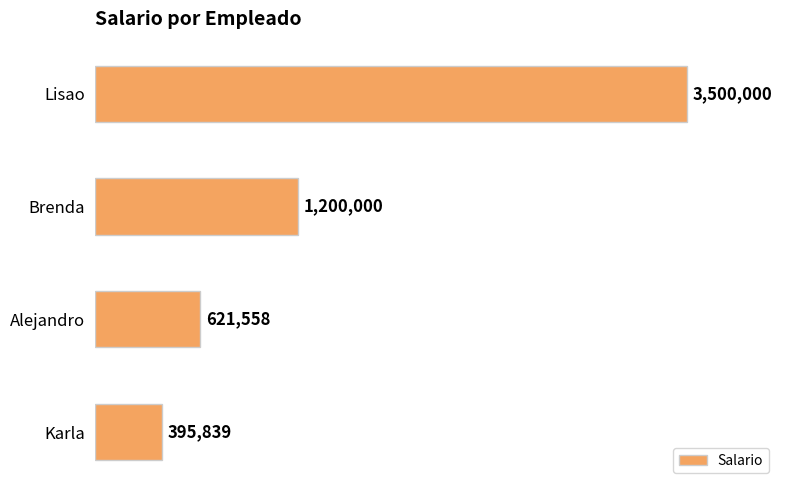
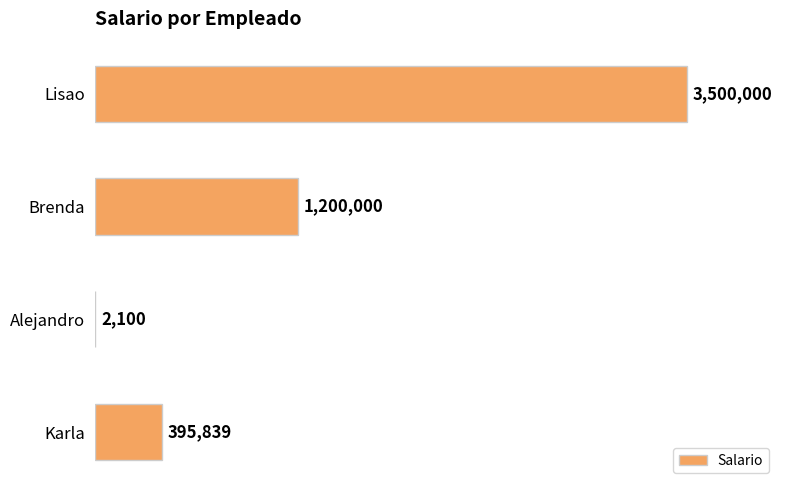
Alejandro: 621,558 -> 2,100
